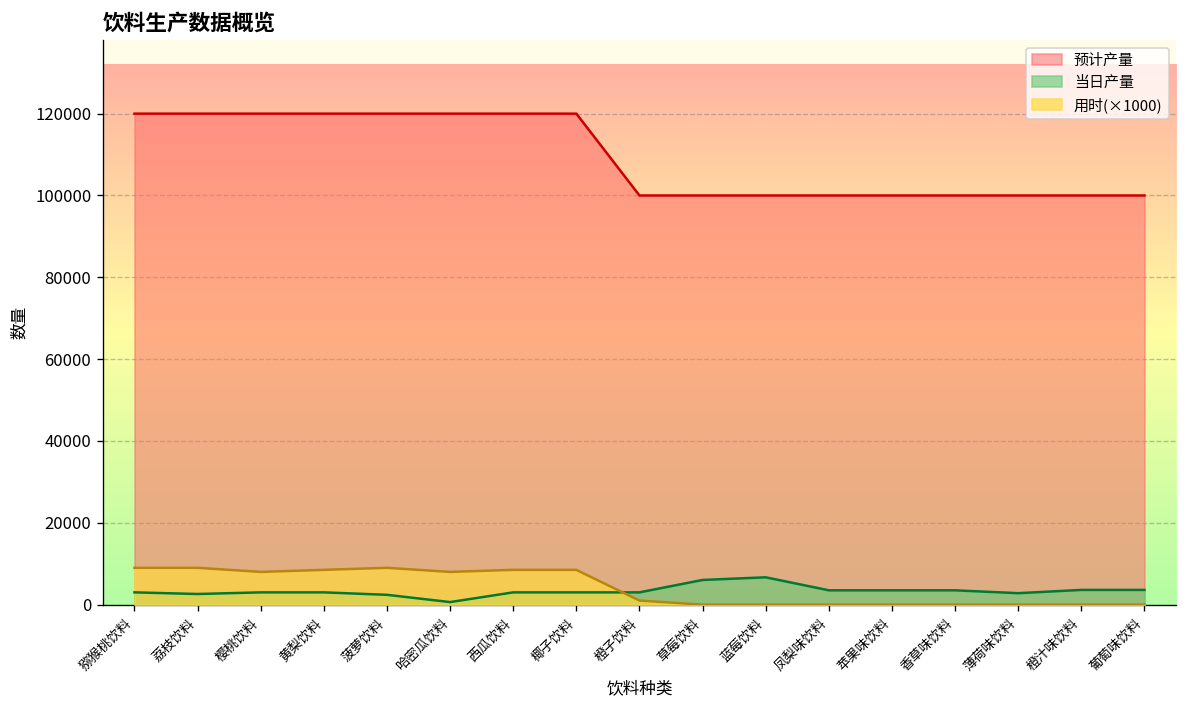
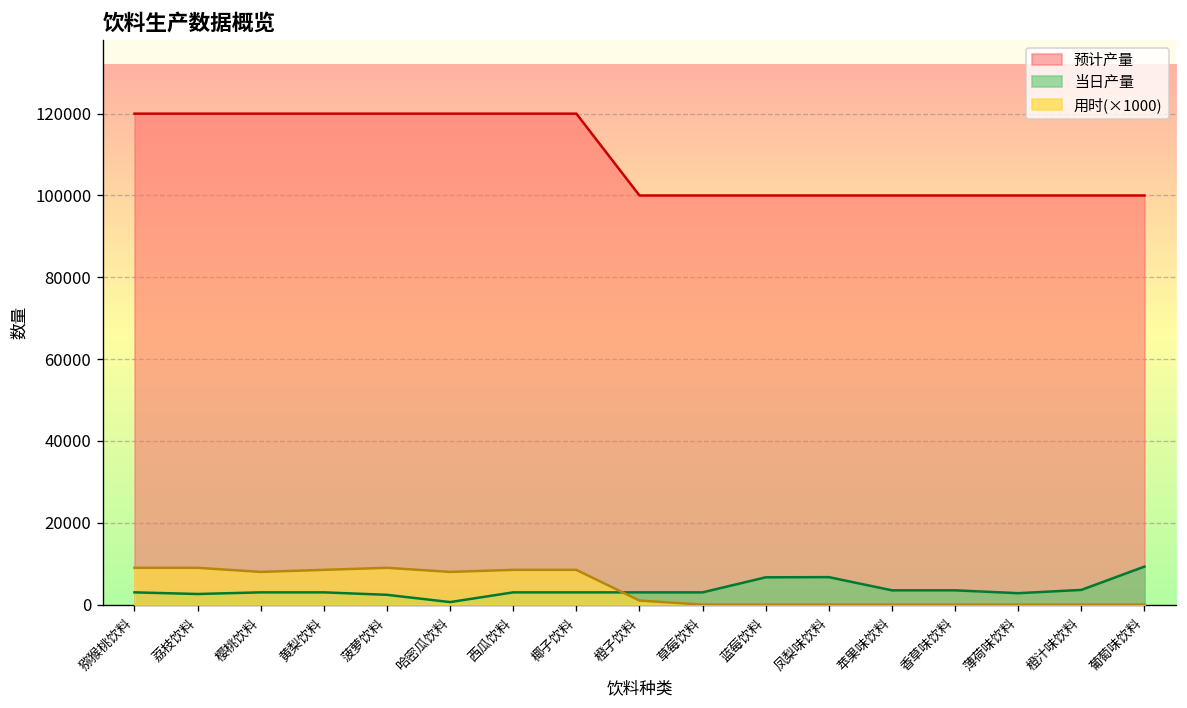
当日产量, 草莓饮料: 6000 -> 3000
当日产量, 凤梨味饮料: 4000 -> 7000
当日产量, 葡萄味饮料: 4000 -> 9000
